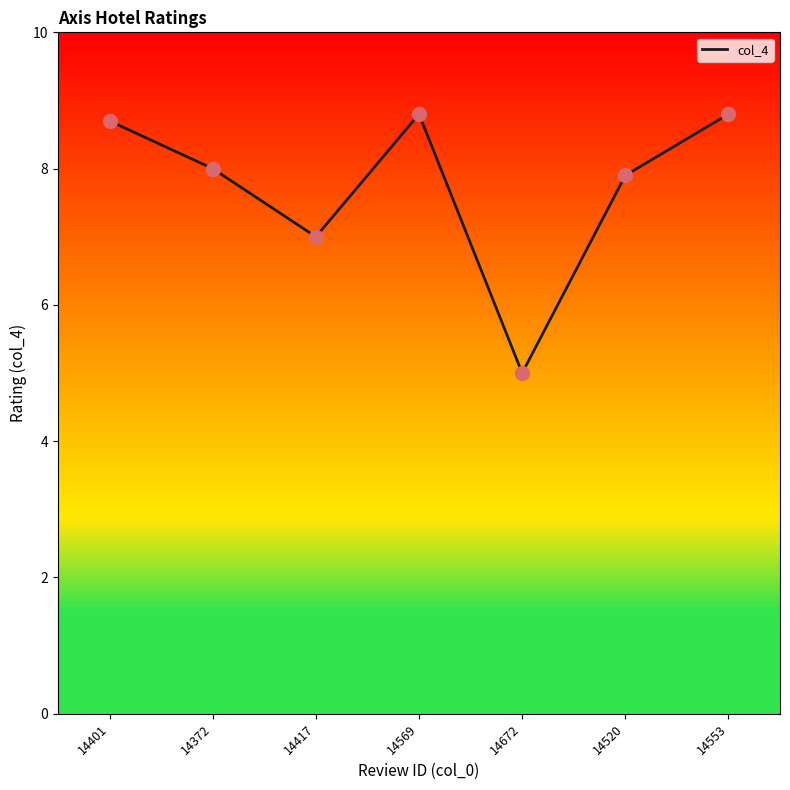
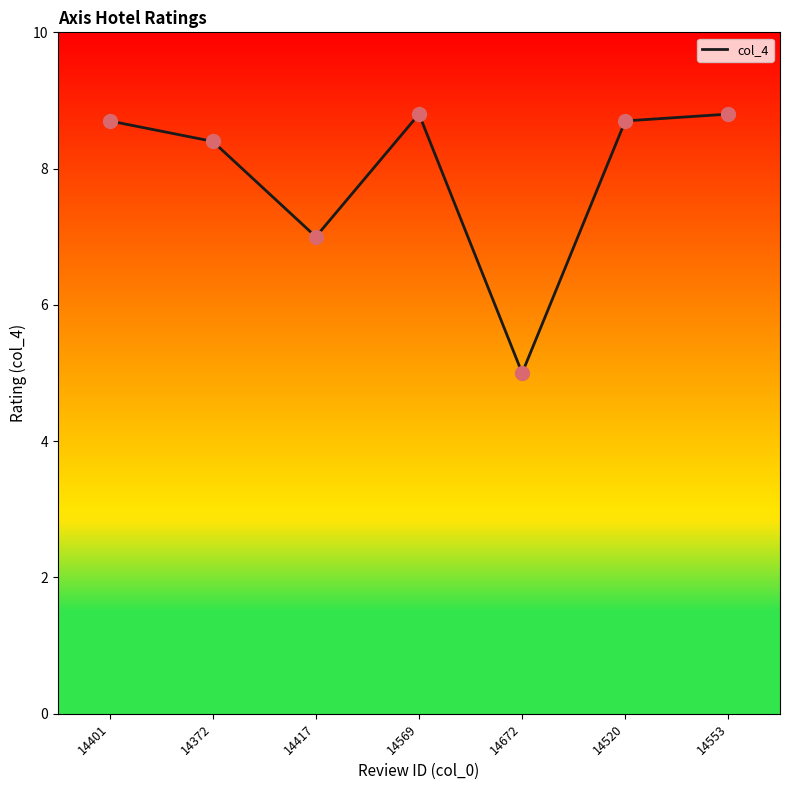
14372: 8.0 -> 8.4
14520: 7.9 -> 8.7
